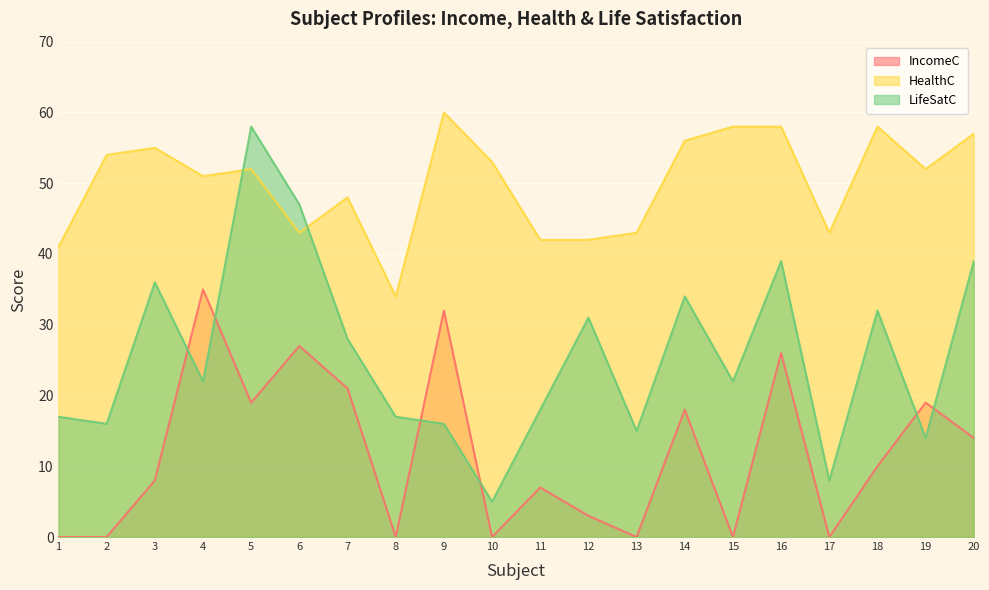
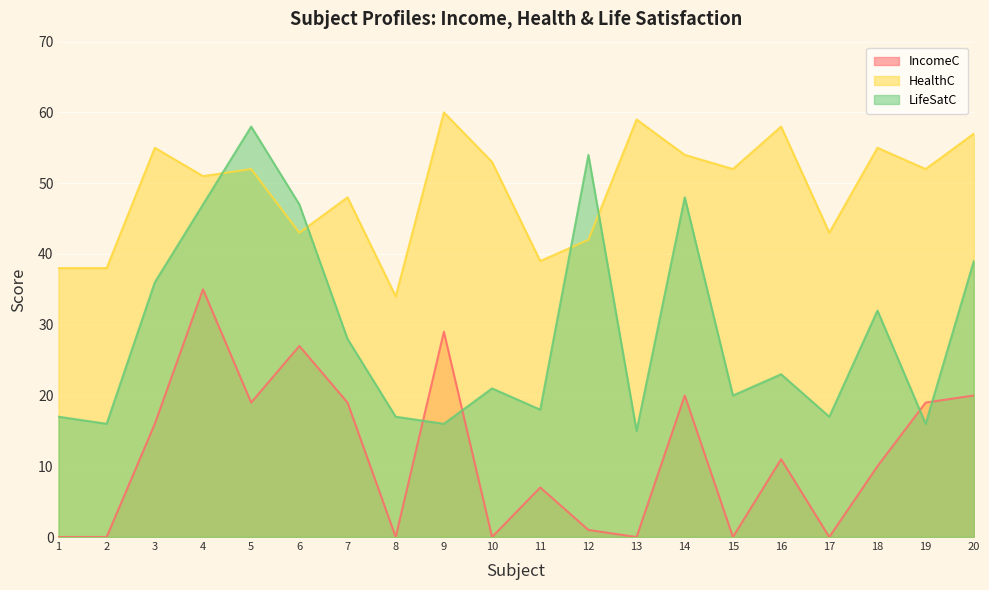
HealthC, 1: 41 -> 38
HealthC, 2: 54 -> 38
IncomeC, 3: 8 -> 16
LifeSatC, 4: 22 -> 47
IncomeC, 7: 21 -> 19
IncomeC, 9: 32 -> 29
LifeSatC, 10: 5 -> 21
HealthC, 11: 42 -> 39
IncomeC, 12: 3 -> 1
LifeSatC, 12: 31 -> 54
HealthC, 13: 43 -> 59
IncomeC, 14: 18 -> 20
HealthC, 14: 56 -> 54
LifeSatC, 14: 34 -> 48
HealthC, 15: 58 -> 52
LifeSatC, 15: 22 -> 20
IncomeC, 16: 26 -> 11
LifeSatC, 16: 39 -> 23
LifeSatC, 17: 8 -> 17
HealthC, 18: 58 -> 55
LifeSatC, 19: 14 -> 16
IncomeC, 20: 14 -> 20
